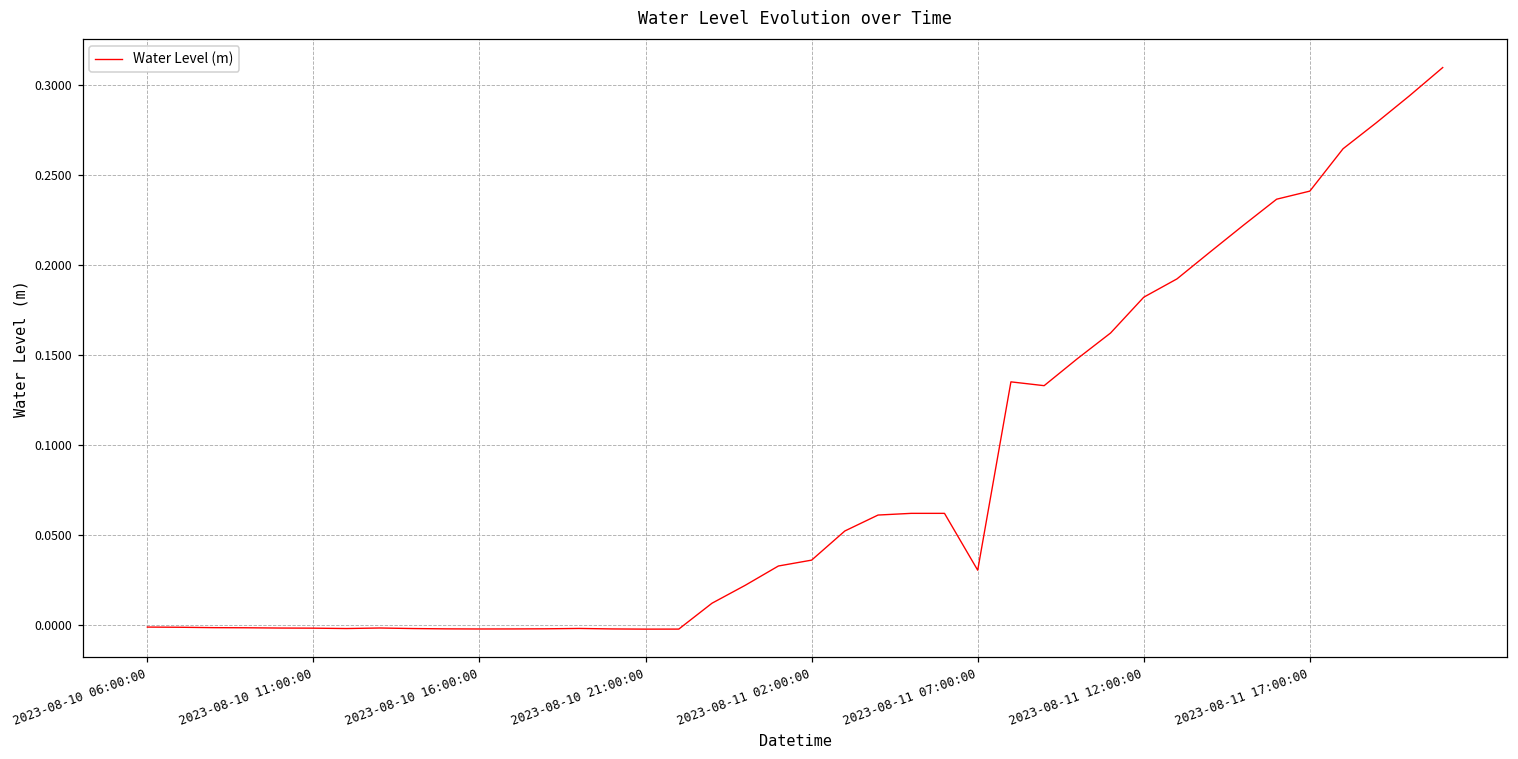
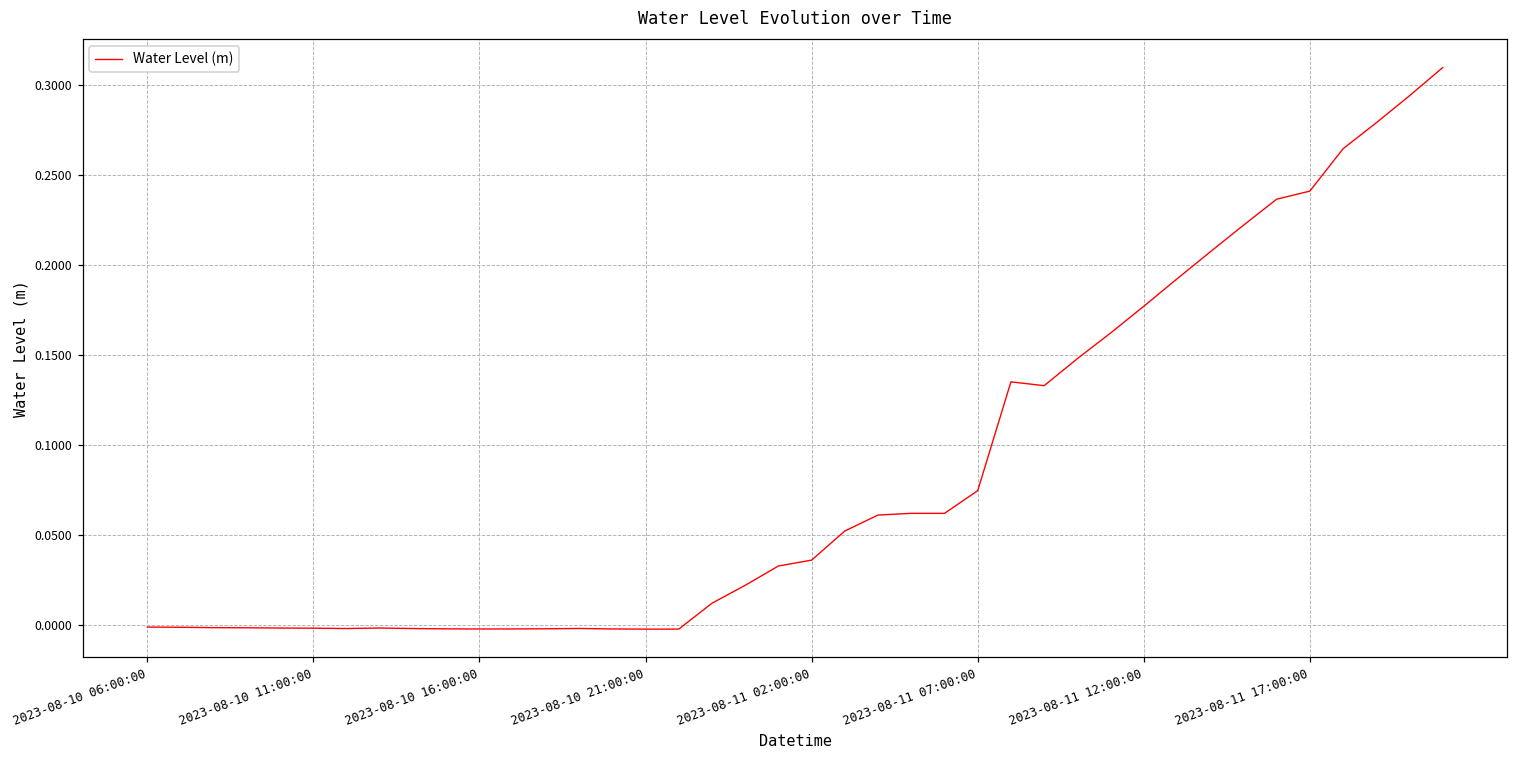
2023-08-11 07:00:00: 0.030 -> 0.074
2023-08-11 12:00:00: 0.182 -> 0.177
